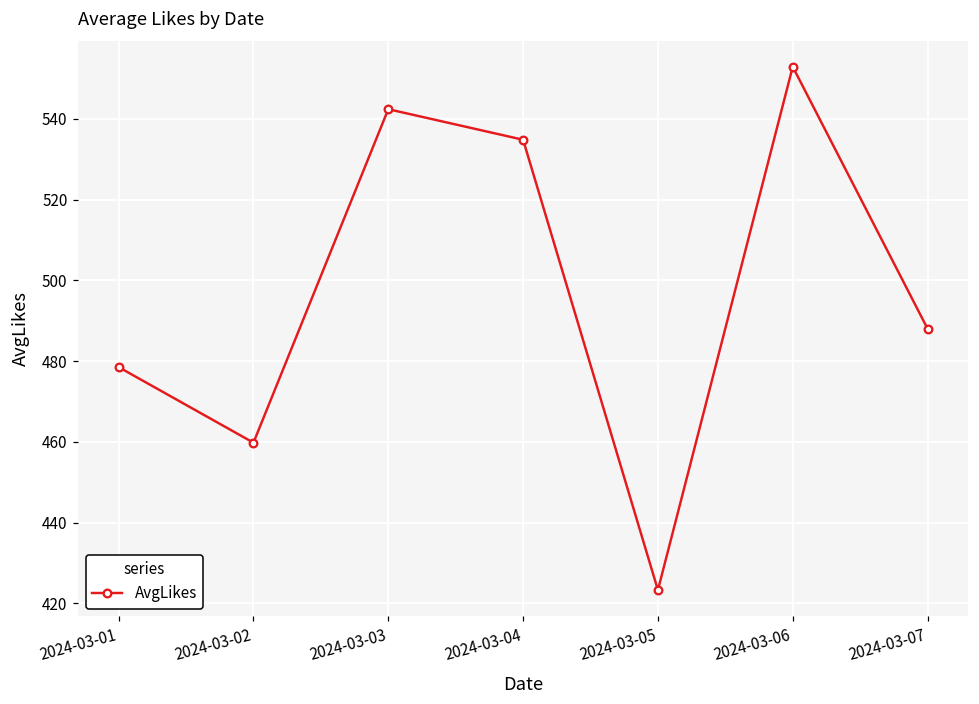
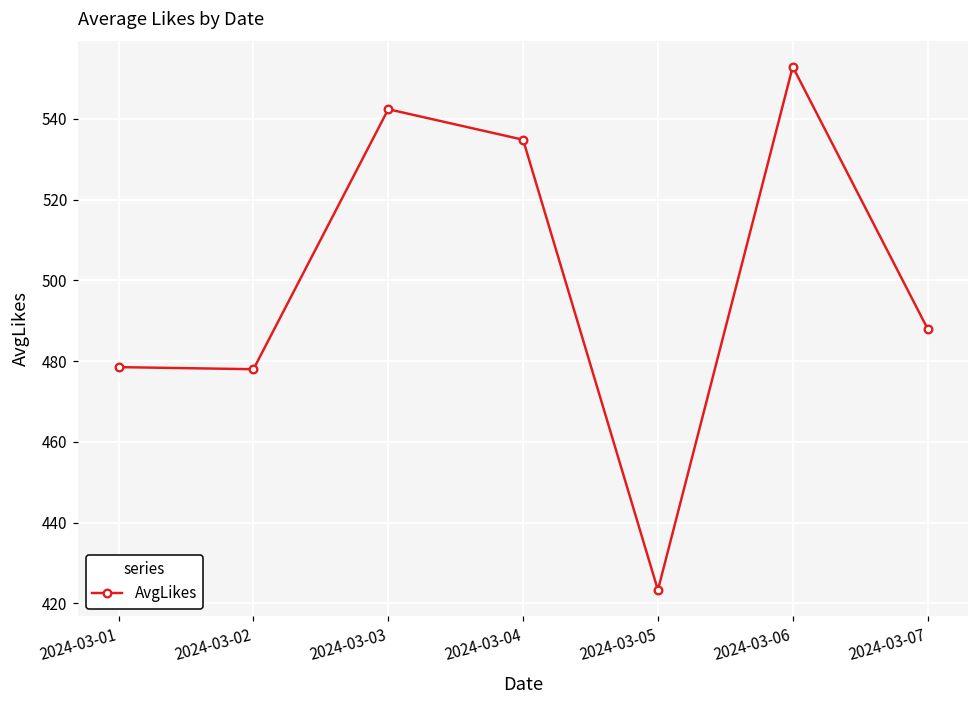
2024-03-02: 460 -> 478
